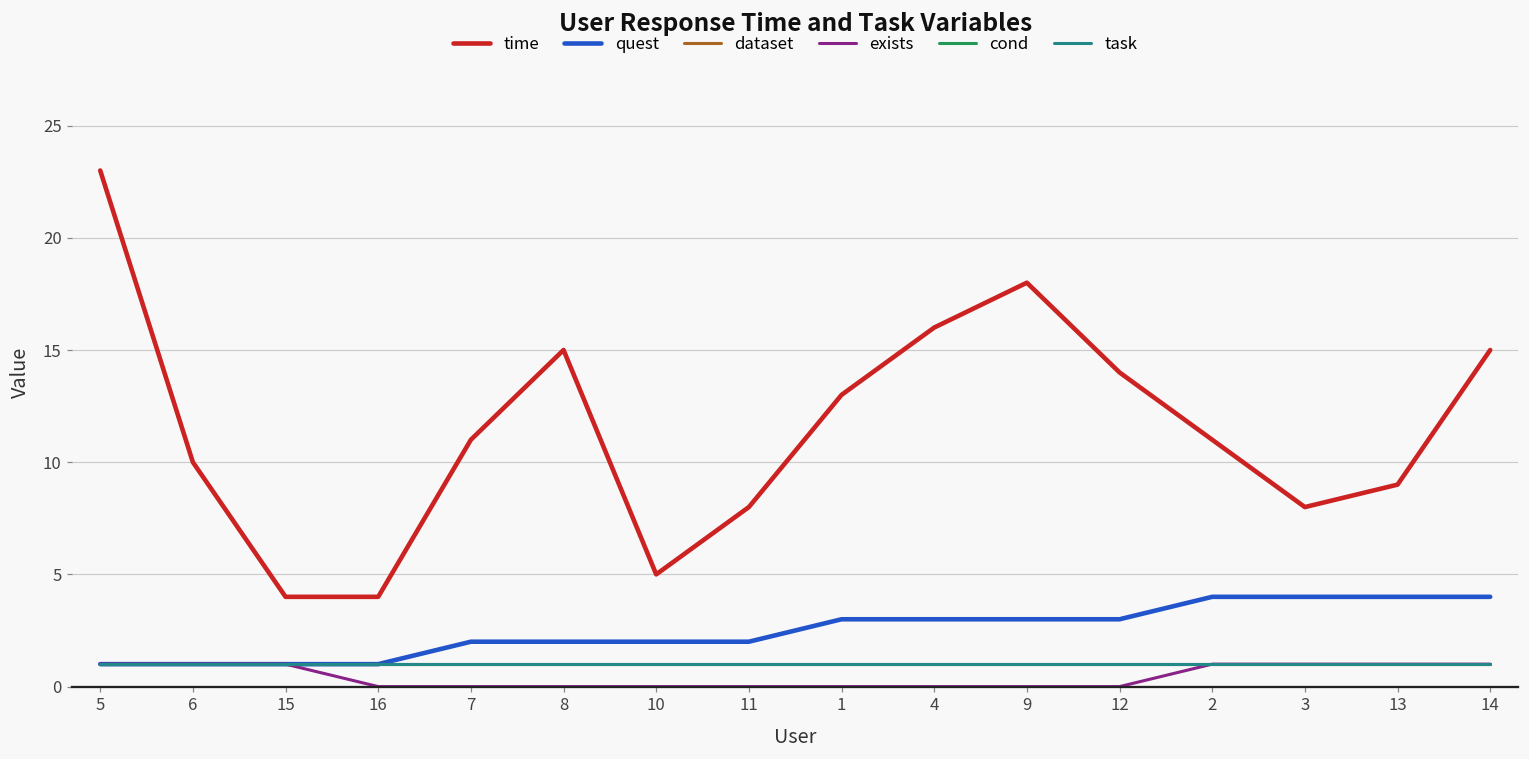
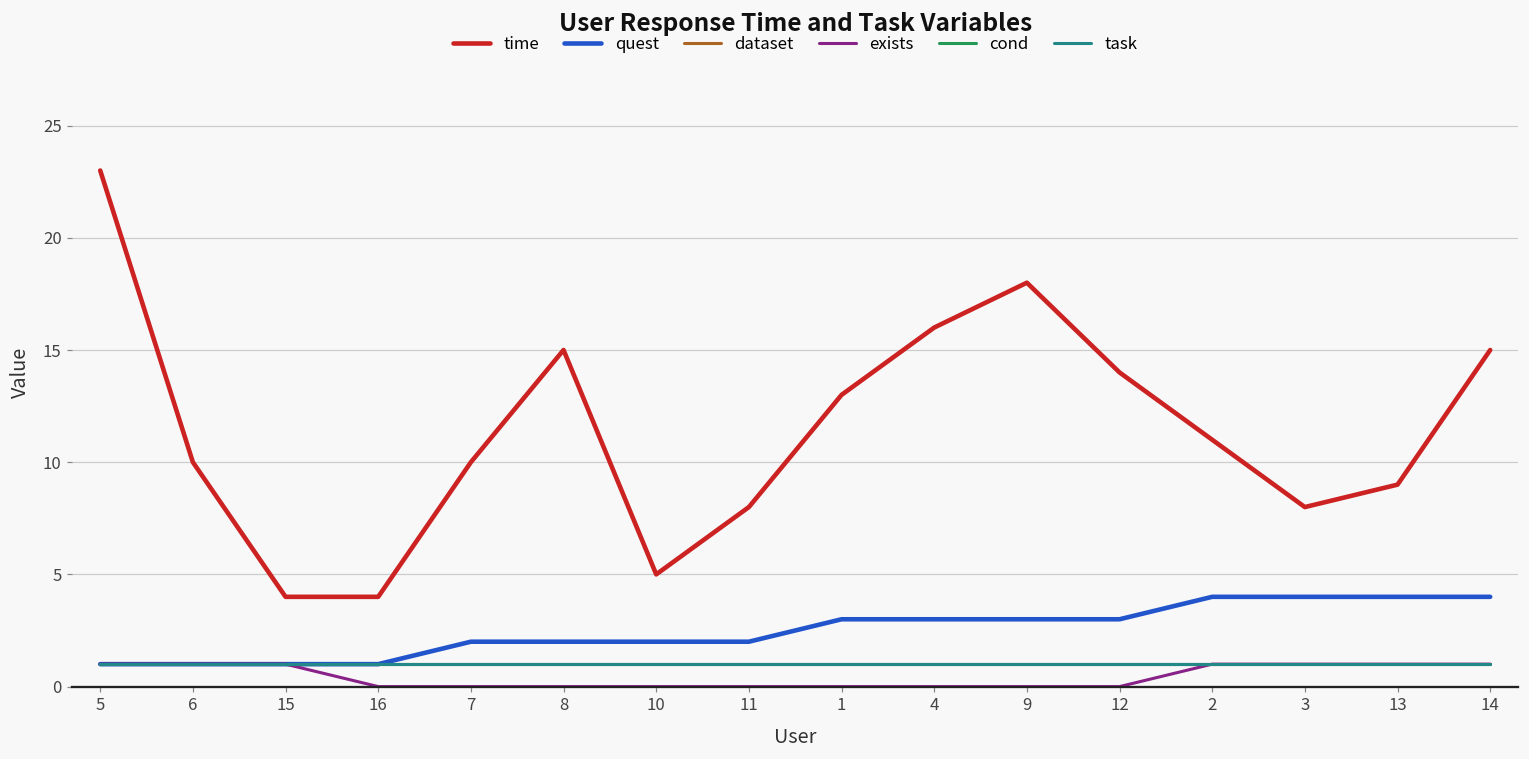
time, 7: 11 -> 10
